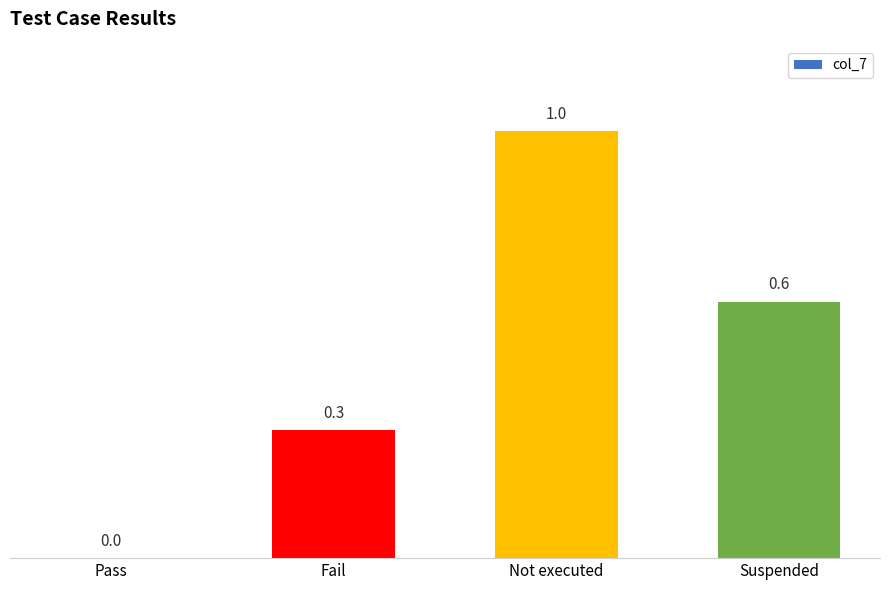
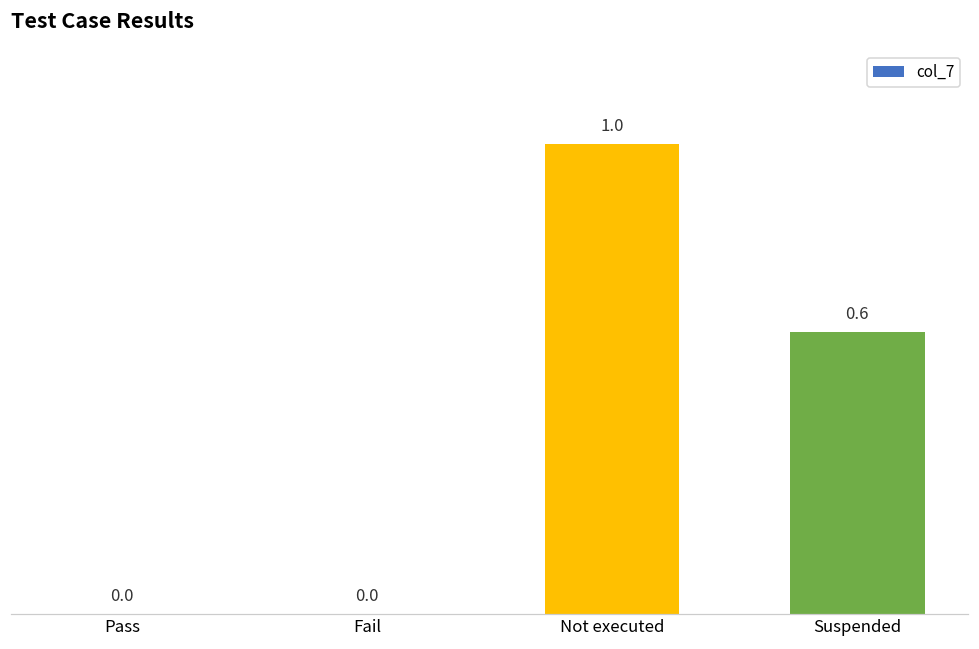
Fail: 0.3 -> 0.0
